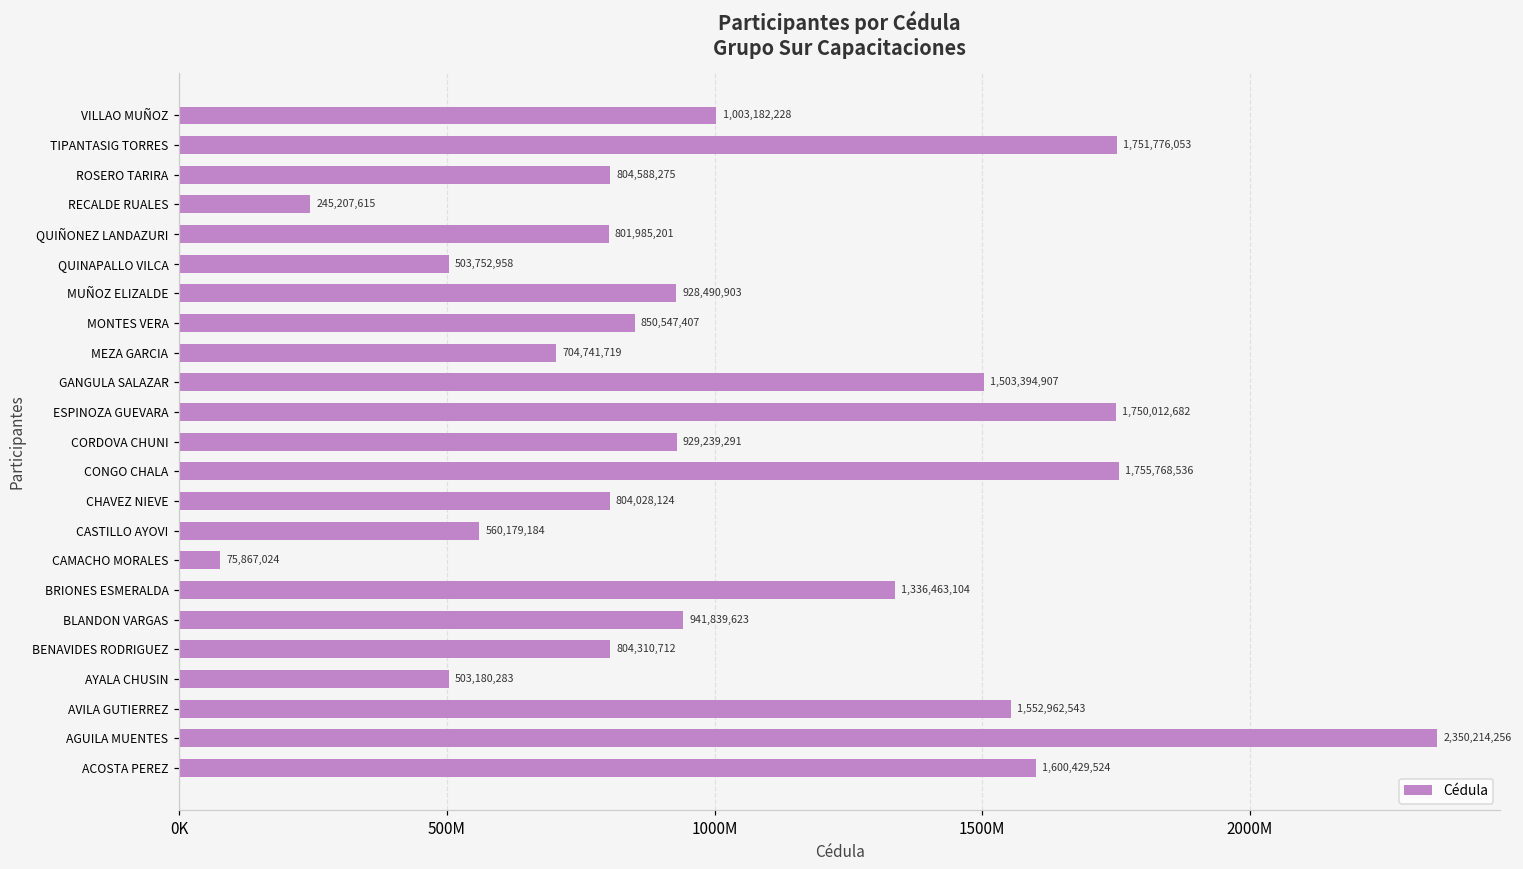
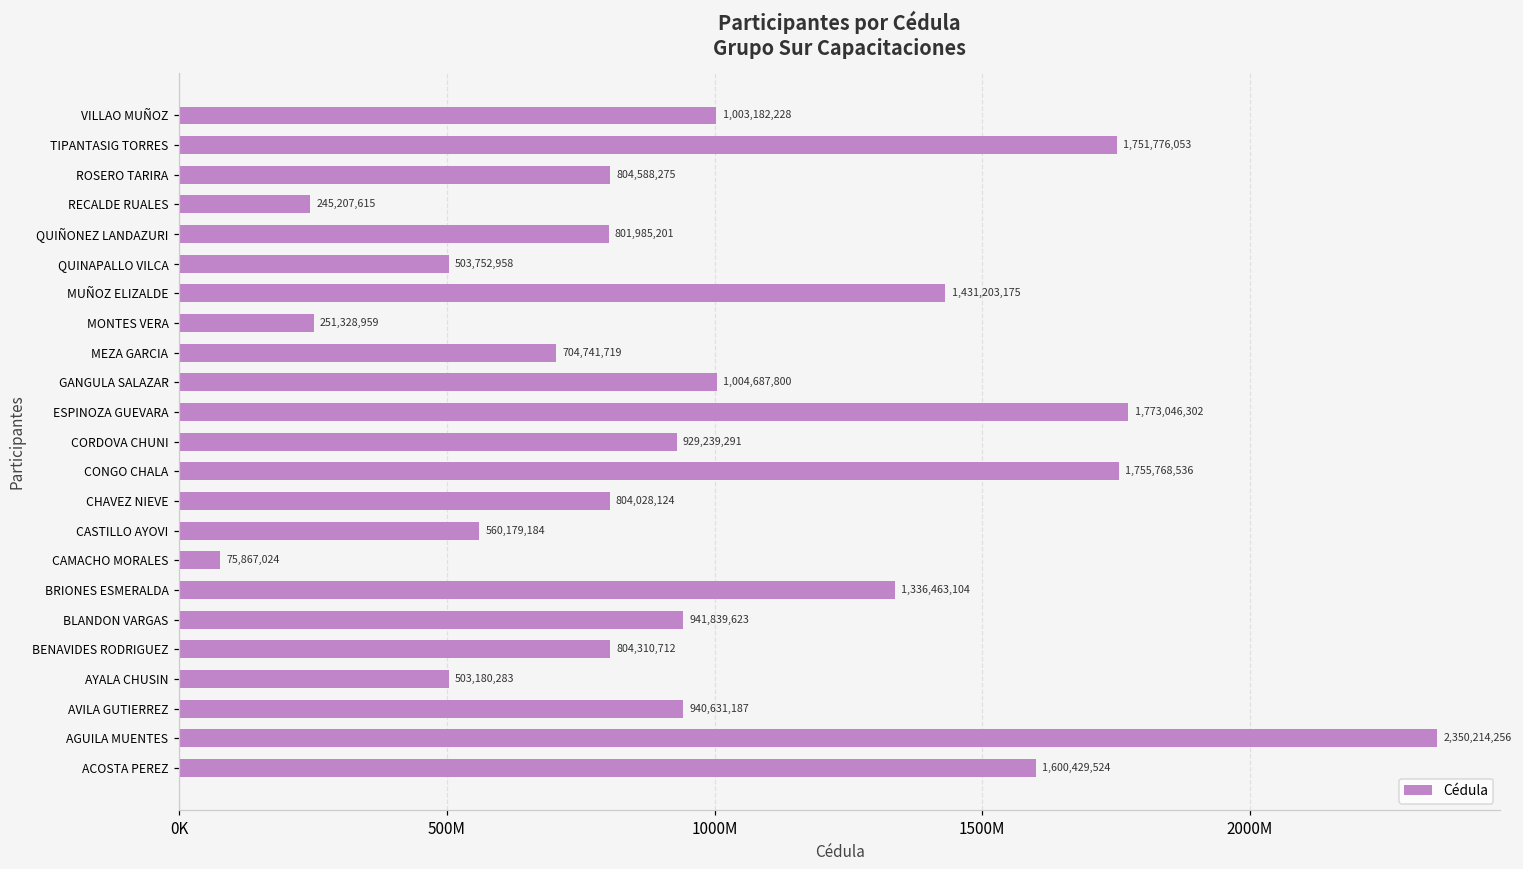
MUÑOZ ELIZALDE: 928,490,903 -> 1,431,203,175
MONTES VERA: 850,547,407 -> 251,328,959
GANGULA SALAZAR: 1,503,394,907 -> 1,004,687,800
ESPINOZA GUEVARA: 1,750,012,682 -> 1,773,046,302
AVILA GUTIERREZ: 1,552,962,543 -> 940,631,187
